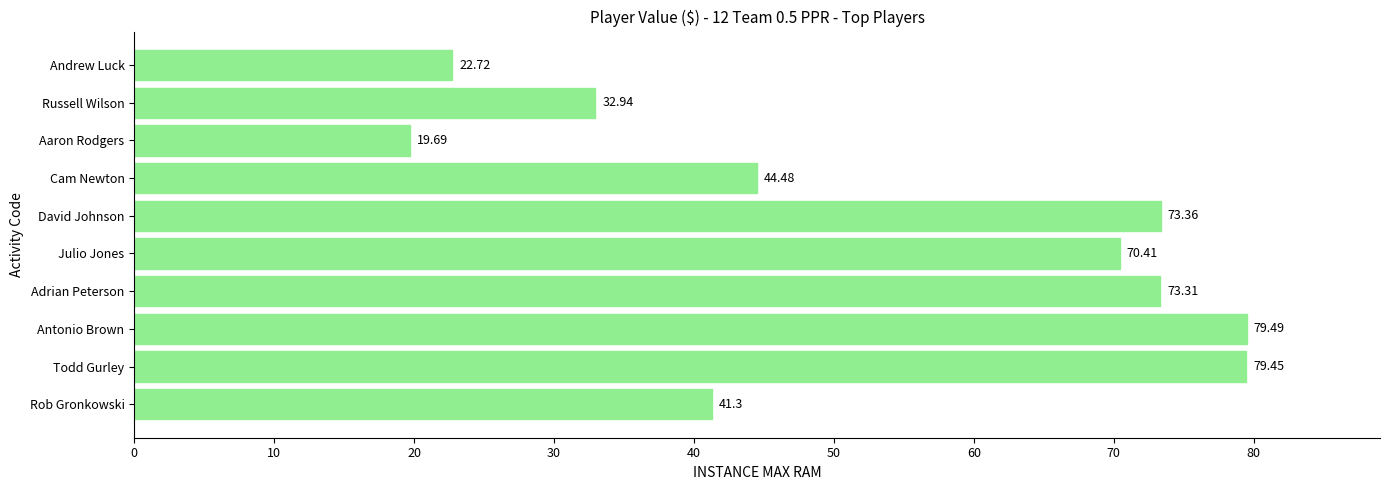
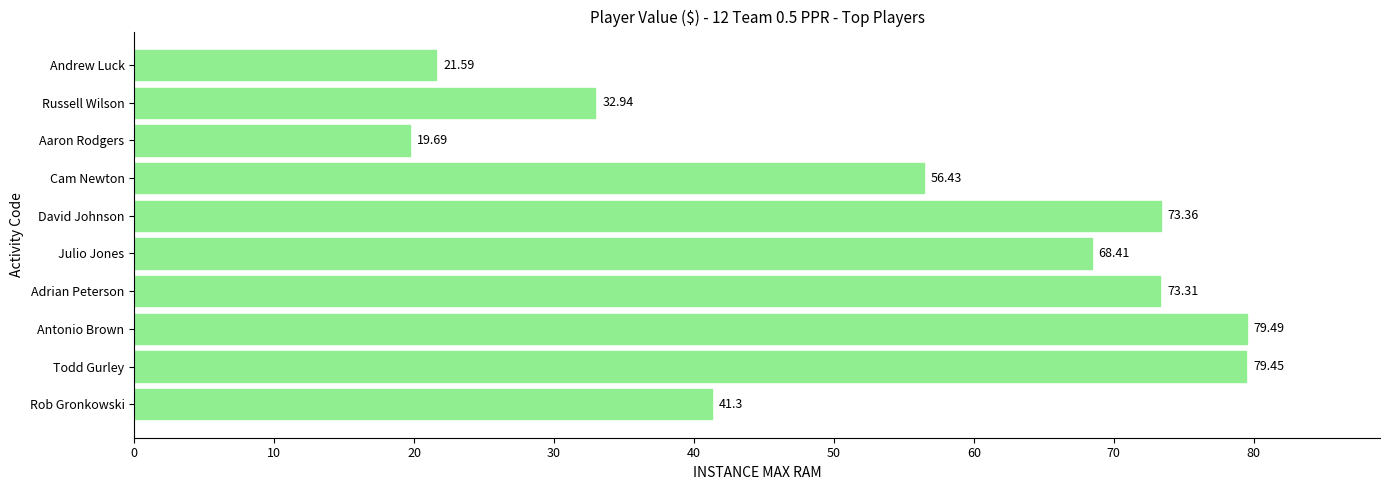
Andrew Luck: 22.72 -> 21.59
Cam Newton: 44.48 -> 56.43
Julio Jones: 70.41 -> 68.41
